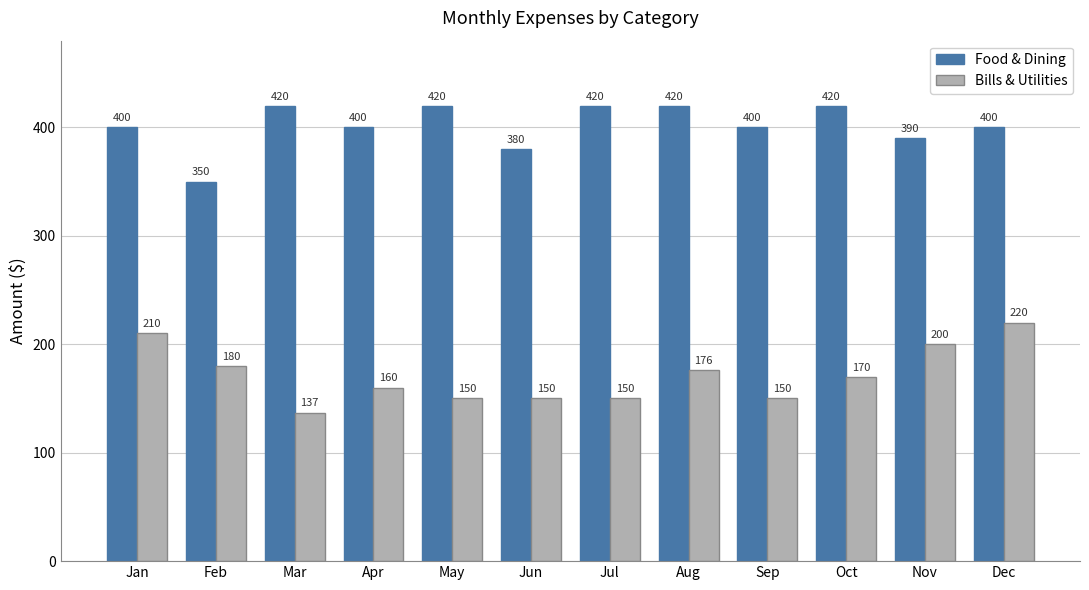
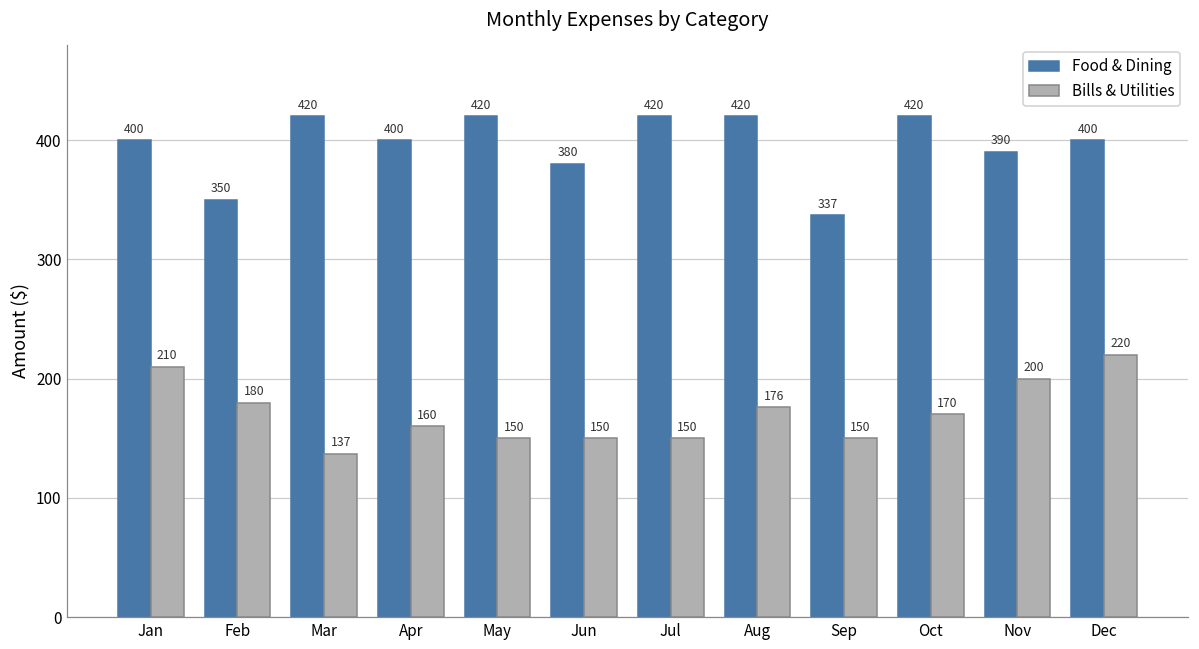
Food & Dining, Sep: 400 -> 337
